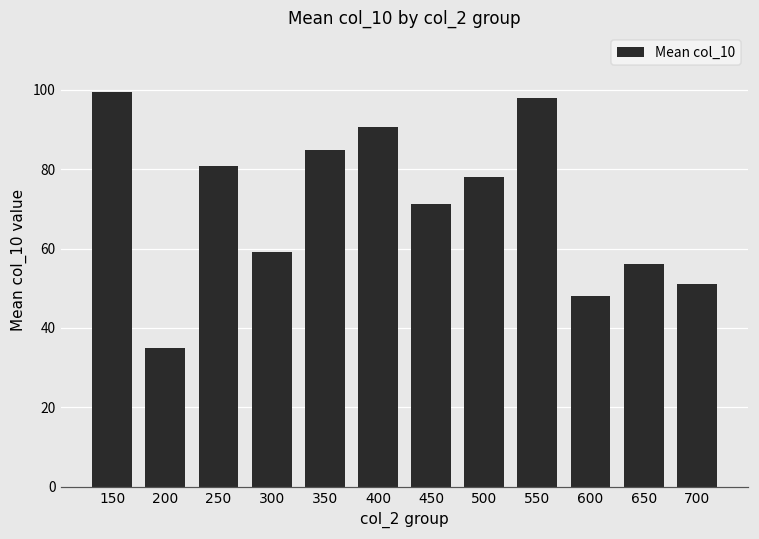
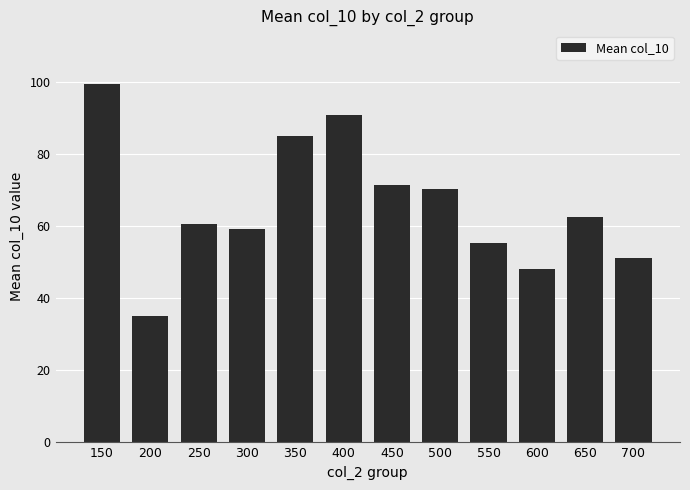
250: 81 -> 61
500: 78 -> 70
550: 98 -> 55
650: 56 -> 62
